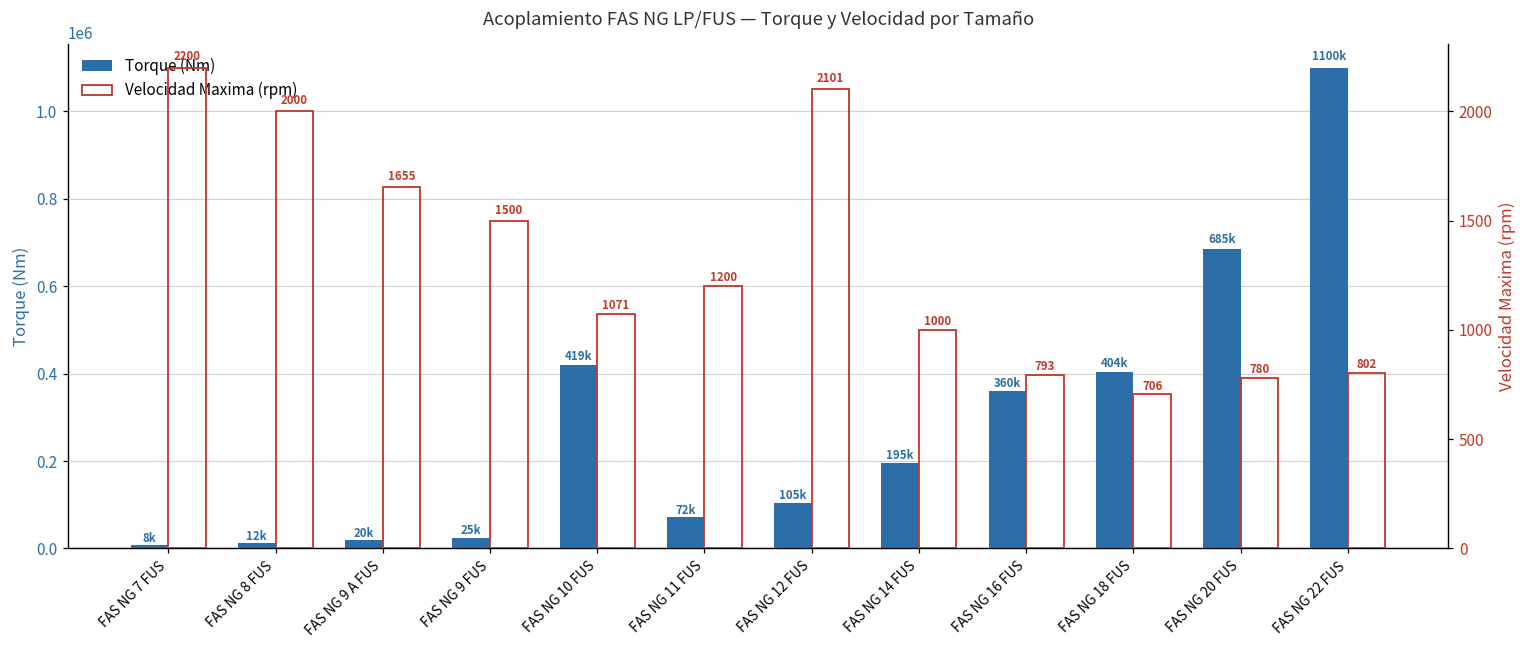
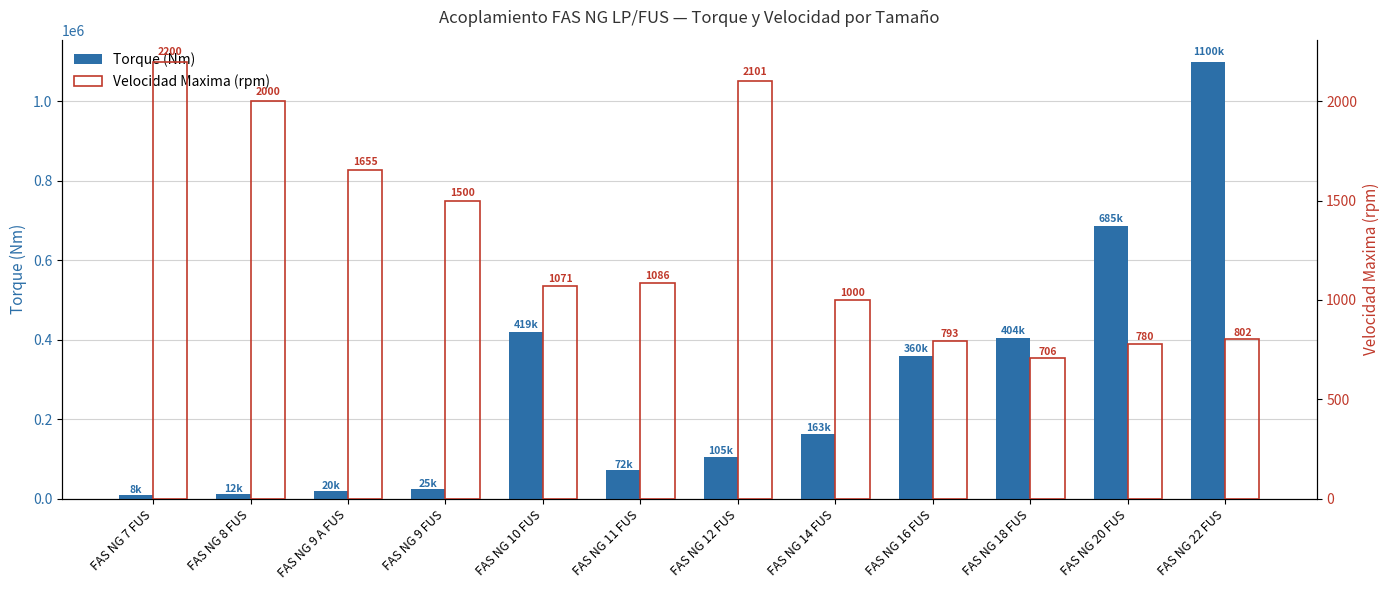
Torque (Nm), FAS NG 14 FUS: 195k -> 163k
Velocidad Maxima (rpm), FAS NG 11 FUS: 1200 -> 1086
